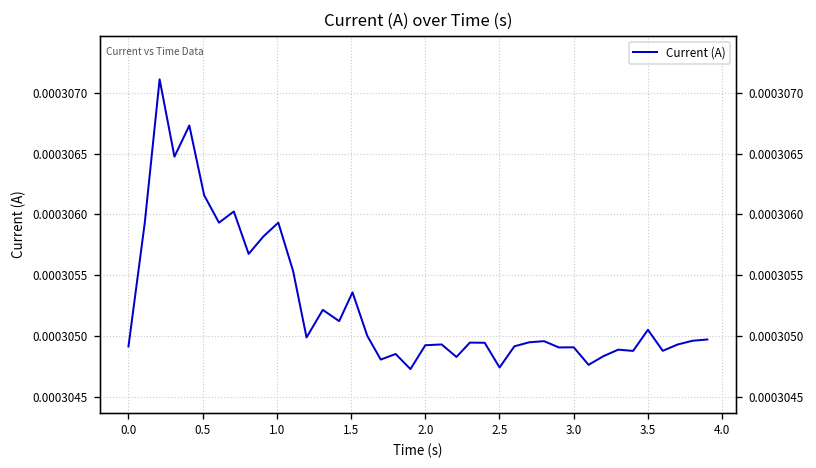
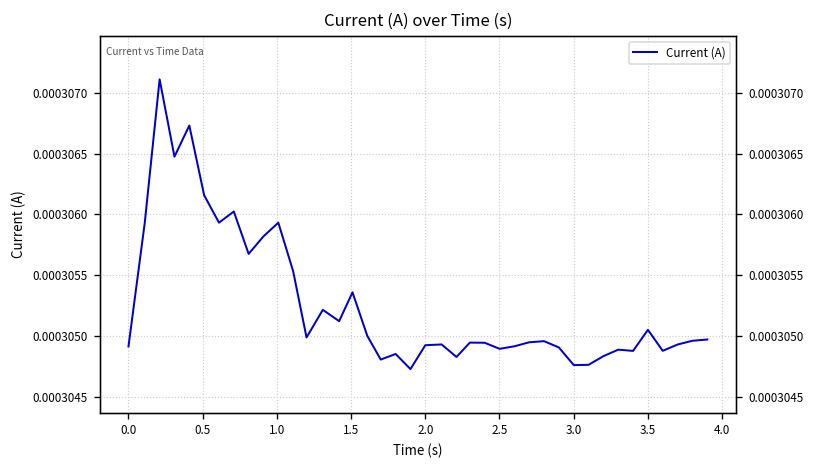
2.5: 0.00030474 -> 0.00030489
3.0: 0.00030491 -> 0.00030476
